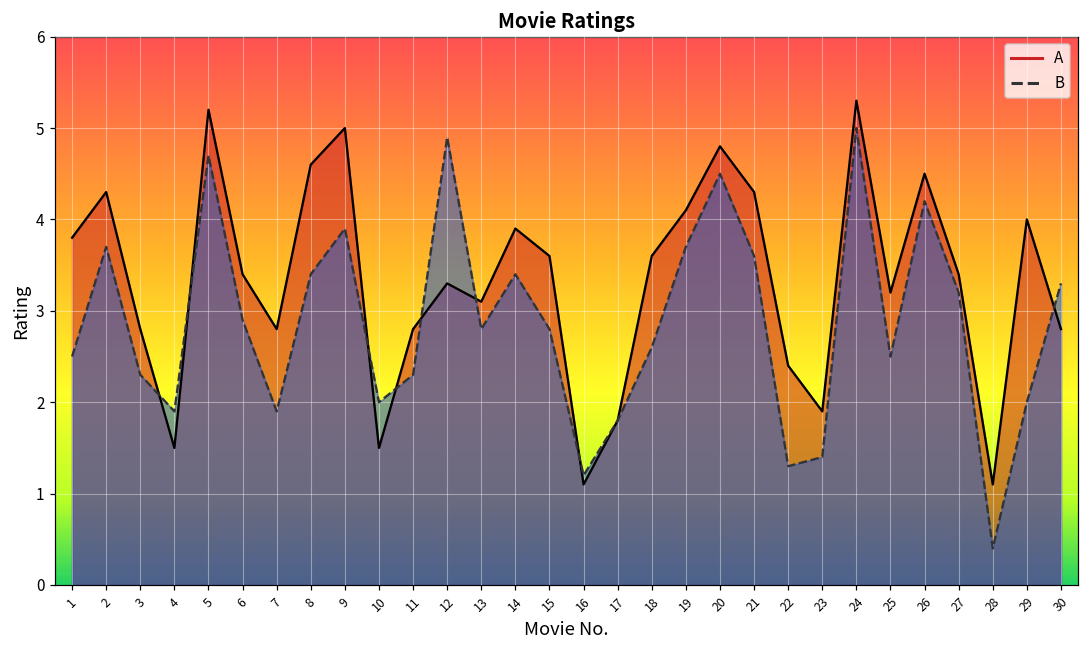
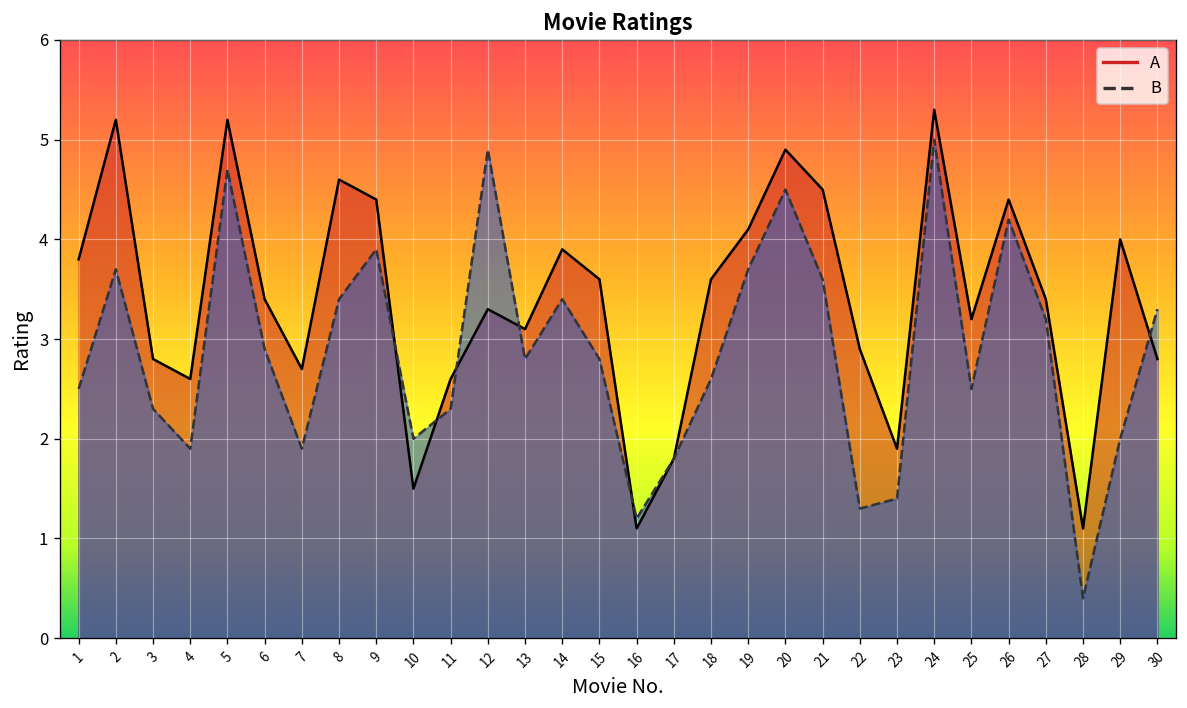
A, 2: 4.3 -> 5.2
A, 4: 1.5 -> 2.6
A, 7: 2.8 -> 2.7
A, 9: 5.0 -> 4.4
A, 11: 2.8 -> 2.6
A, 20: 4.8 -> 4.9
A, 21: 4.3 -> 4.5
A, 22: 2.4 -> 2.9
A, 26: 4.5 -> 4.4
